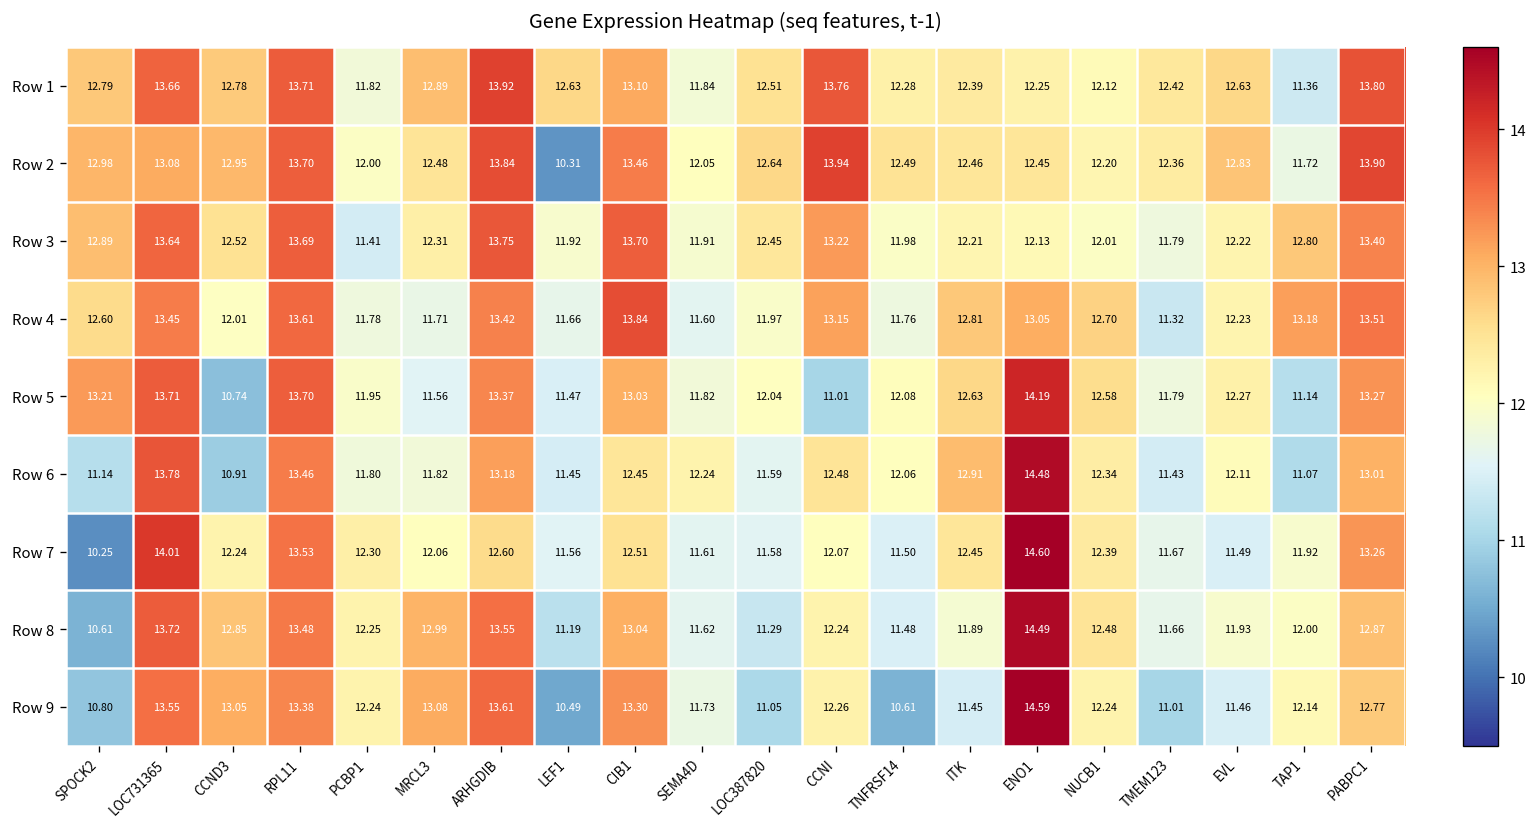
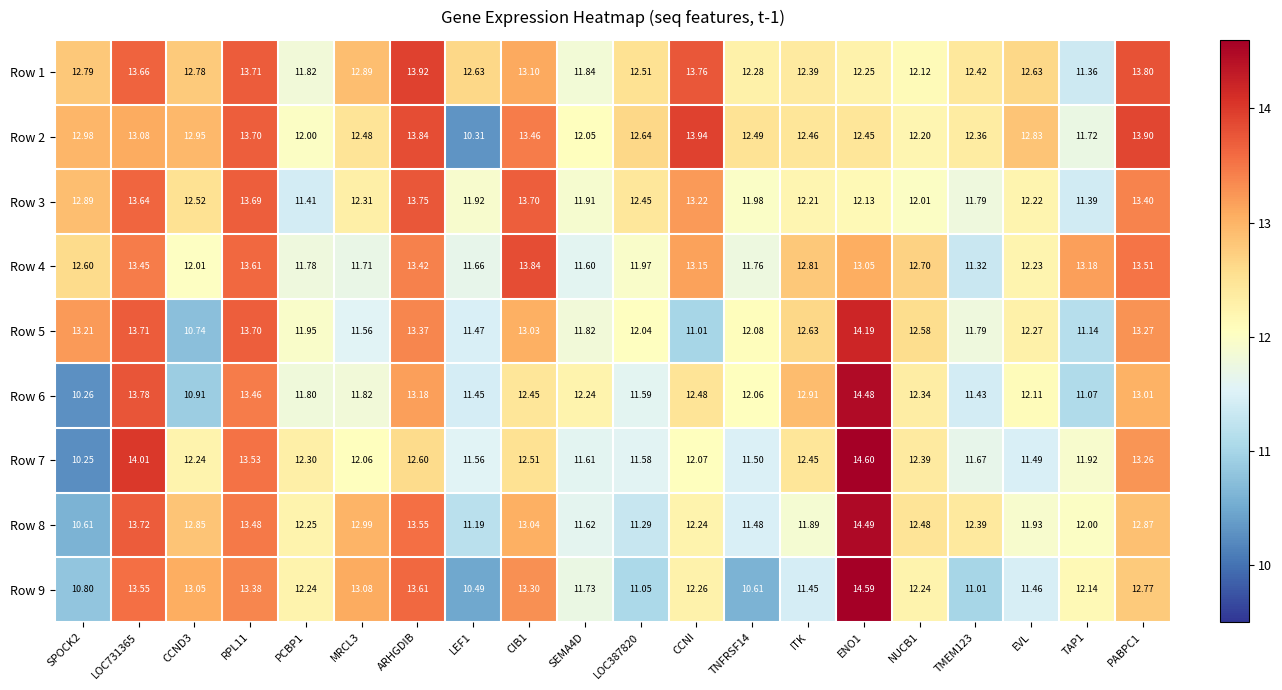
Row 3, TAP1: 12.80 -> 11.39
Row 6, SPOCK2: 11.14 -> 10.26
Row 8, TMEM123: 11.66 -> 12.39
